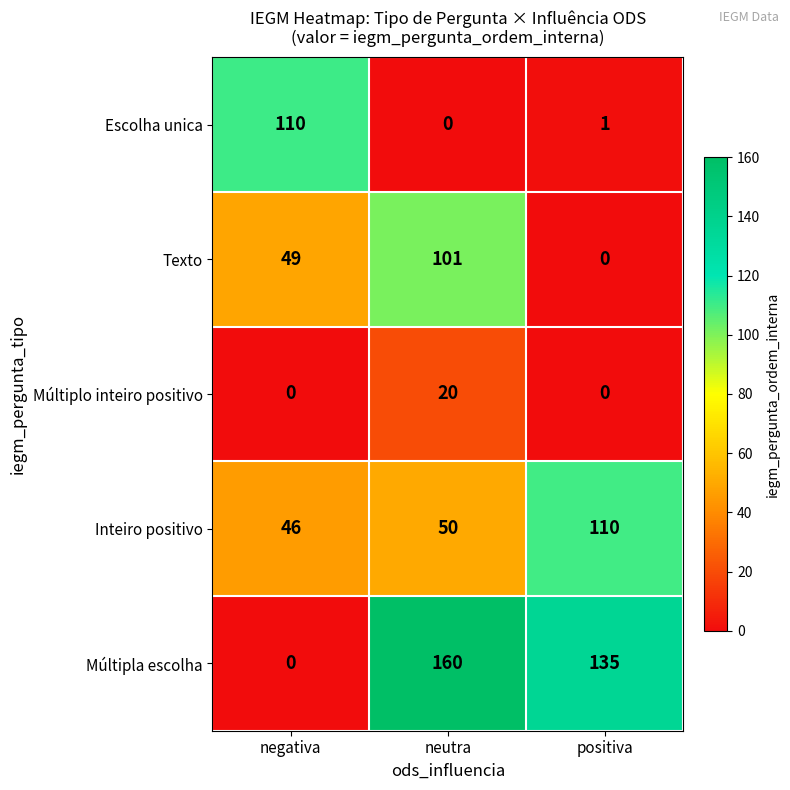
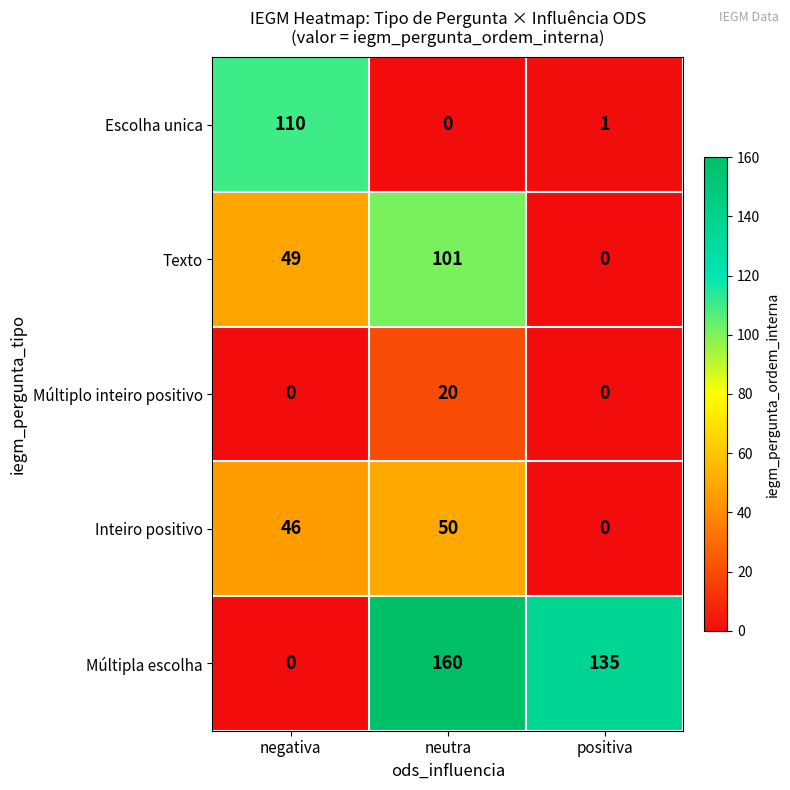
Inteiro positivo, positiva: 110 -> 0
